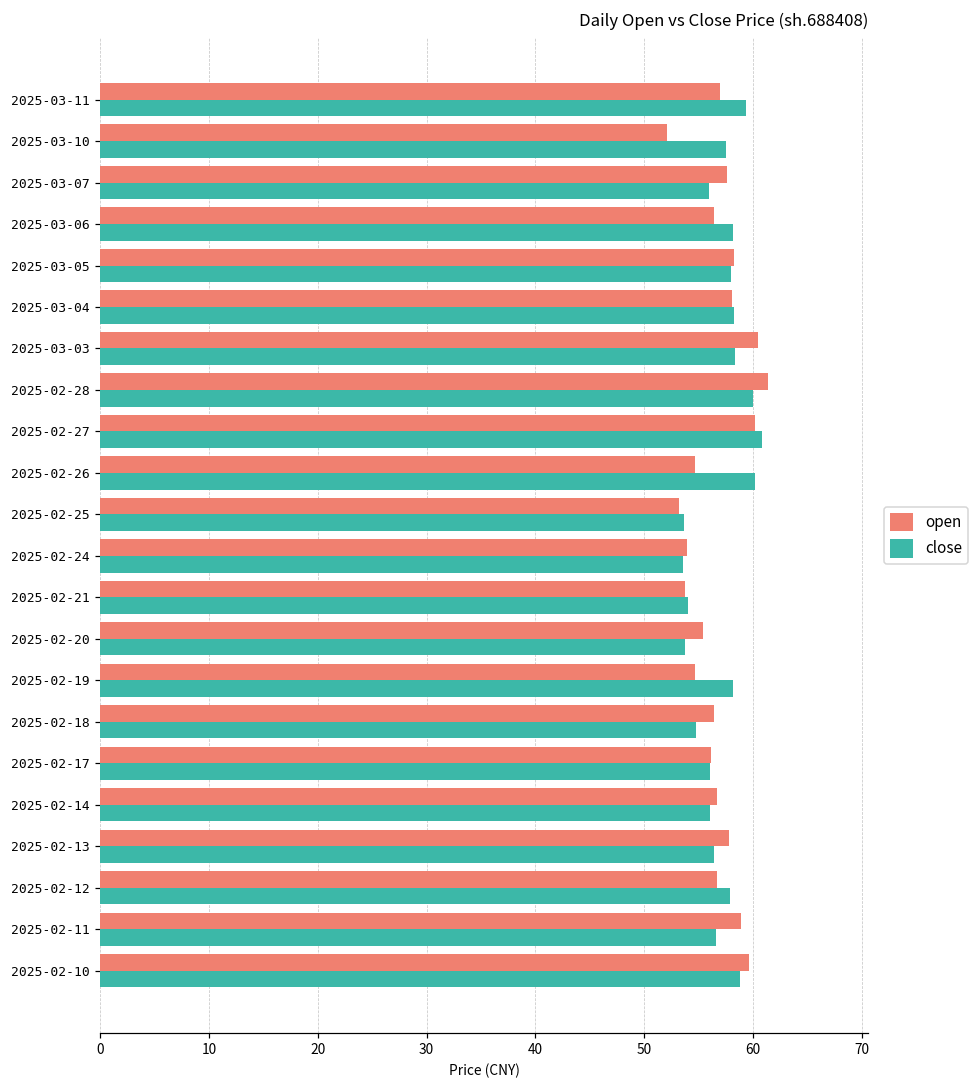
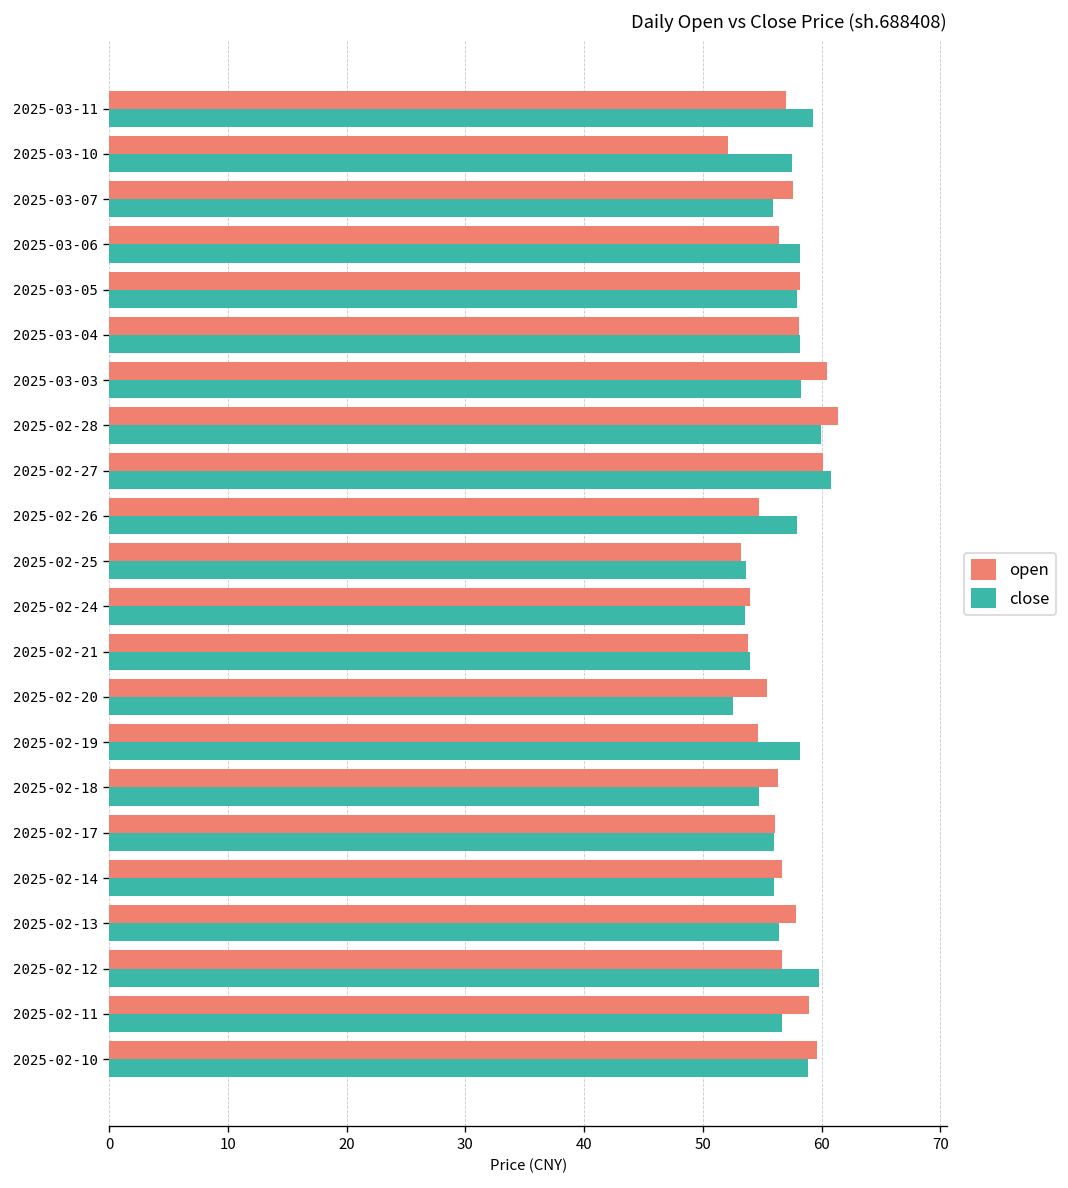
close, 2025-02-26: 60 -> 58
close, 2025-02-20: 54 -> 53
close, 2025-02-12: 58 -> 60
